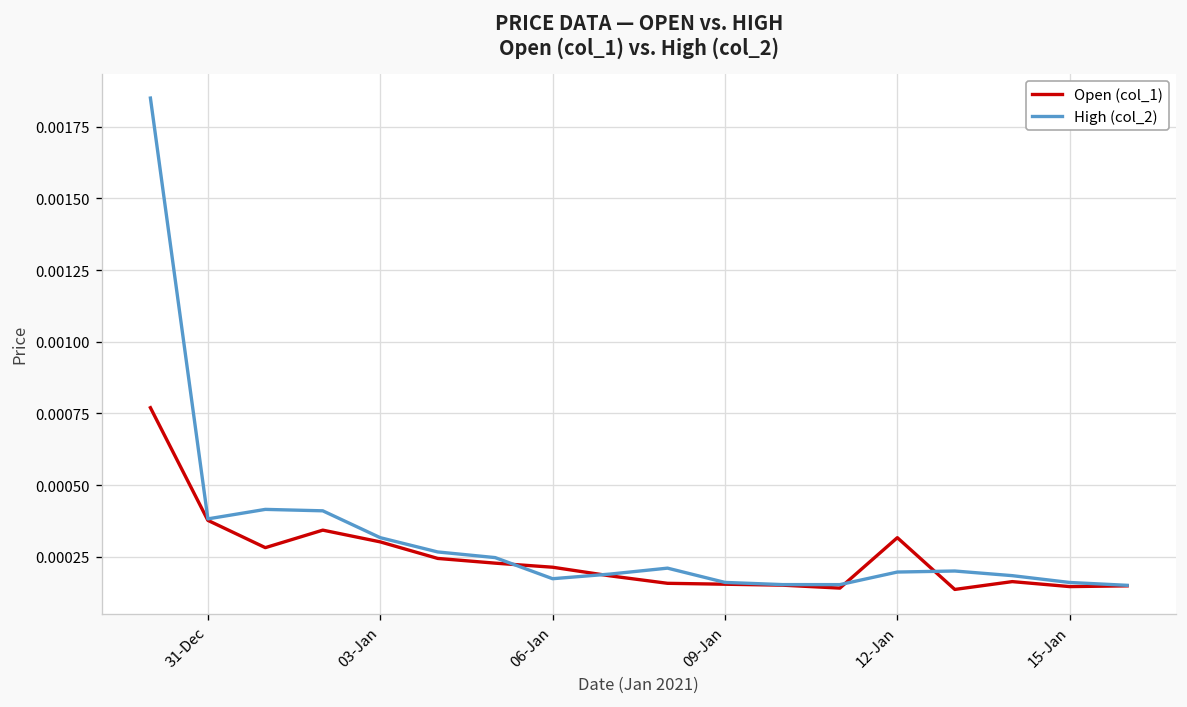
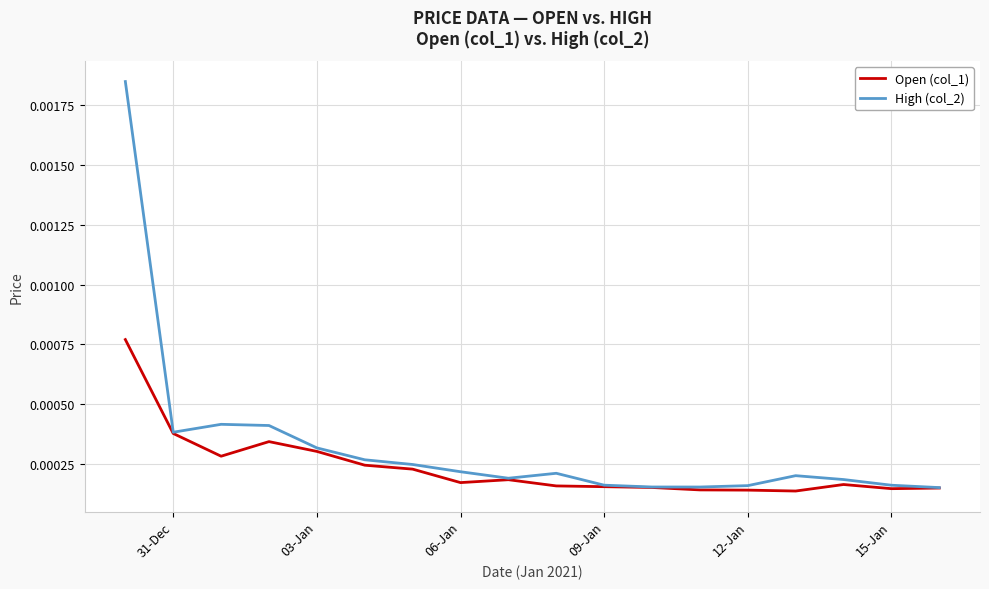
Open (col_1), 06-Jan: 0.00021 -> 0.00017
High (col_2), 06-Jan: 0.00017 -> 0.00022
Open (col_1), 12-Jan: 0.00032 -> 0.00014
High (col_2), 12-Jan: 0.00020 -> 0.00016
